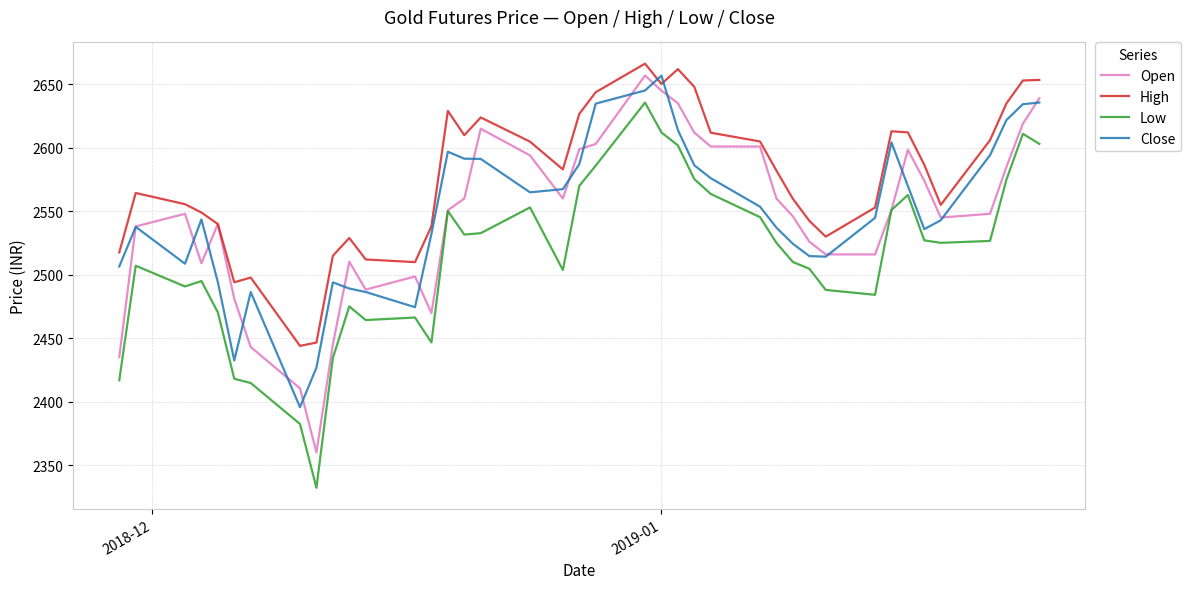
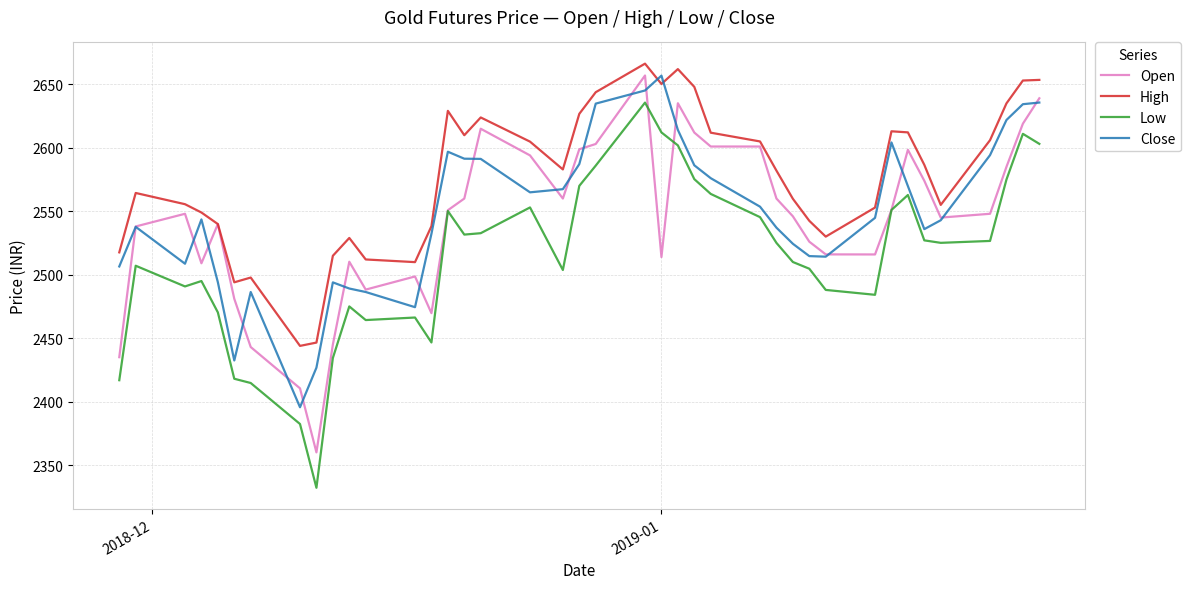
Open, 2019-01: 2645 -> 2514
